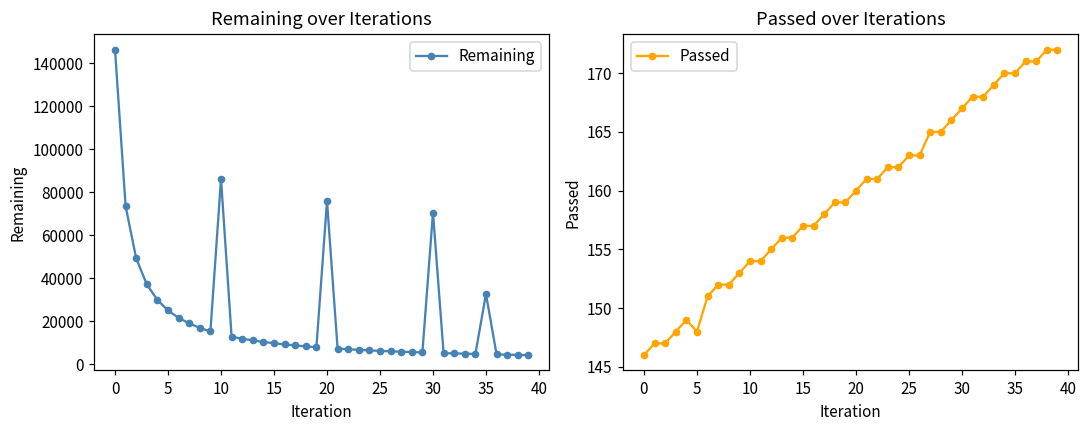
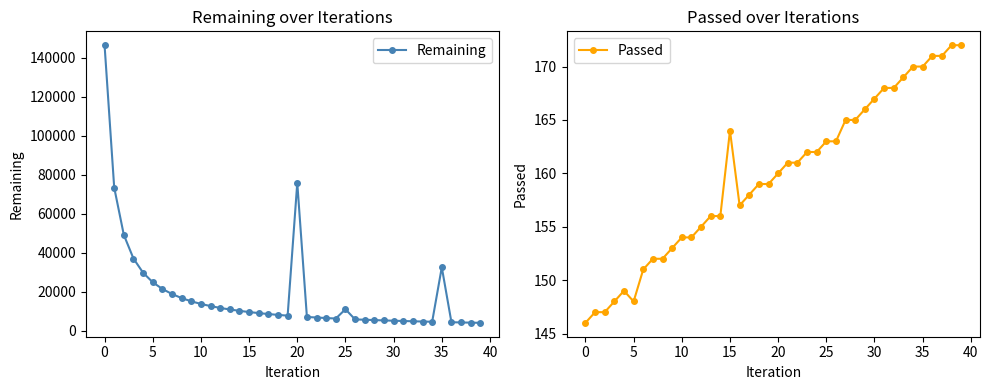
Remaining over Iterations, 10: 86000 -> 14000
Remaining over Iterations, 25: 6000 -> 11000
Remaining over Iterations, 30: 71000 -> 5000
Passed over Iterations, 15: 157 -> 164
